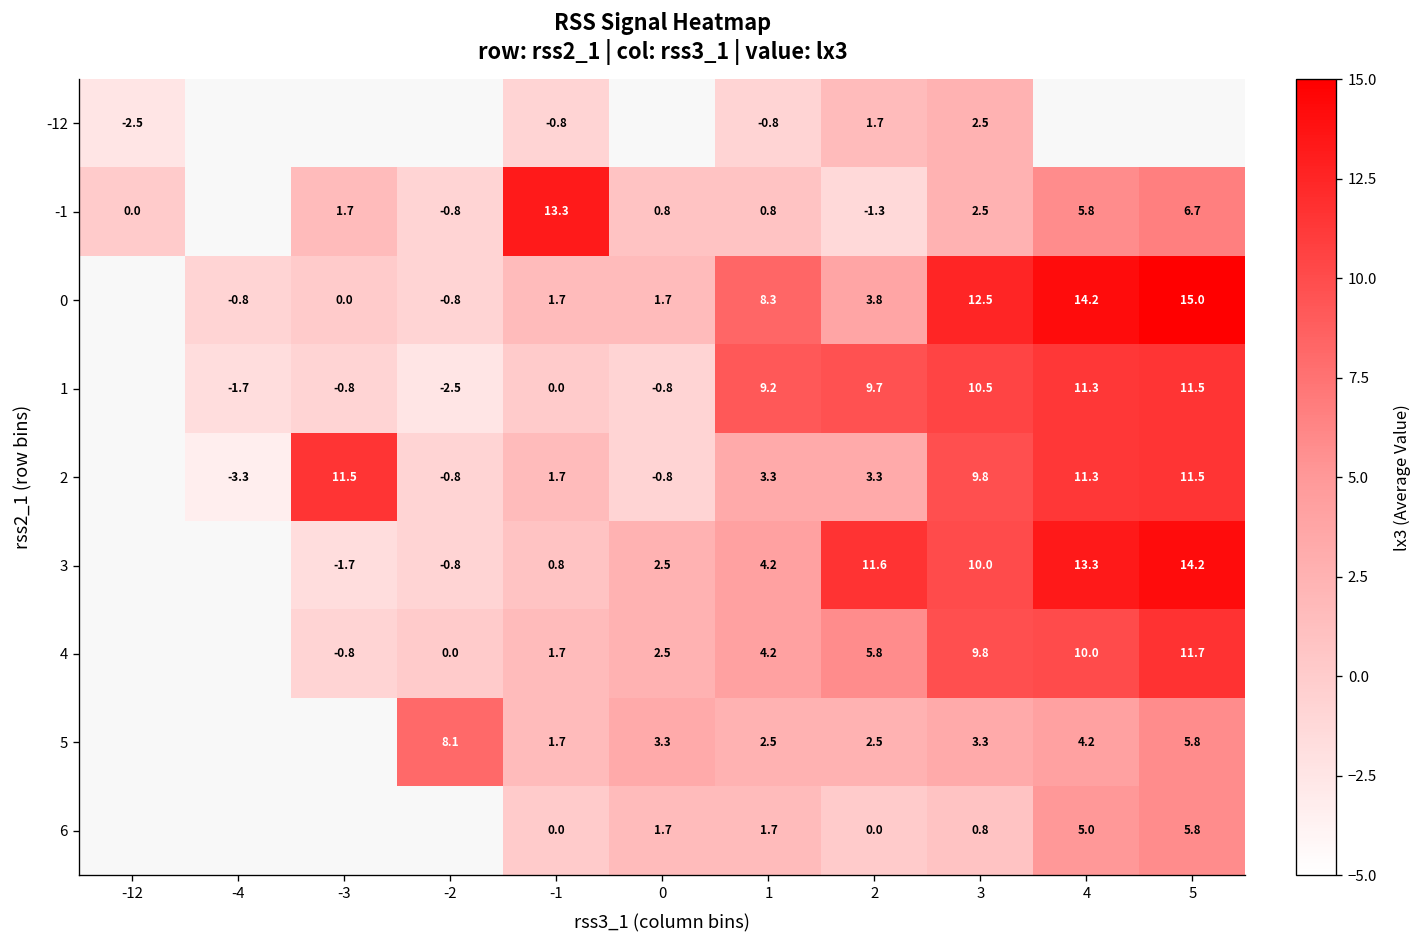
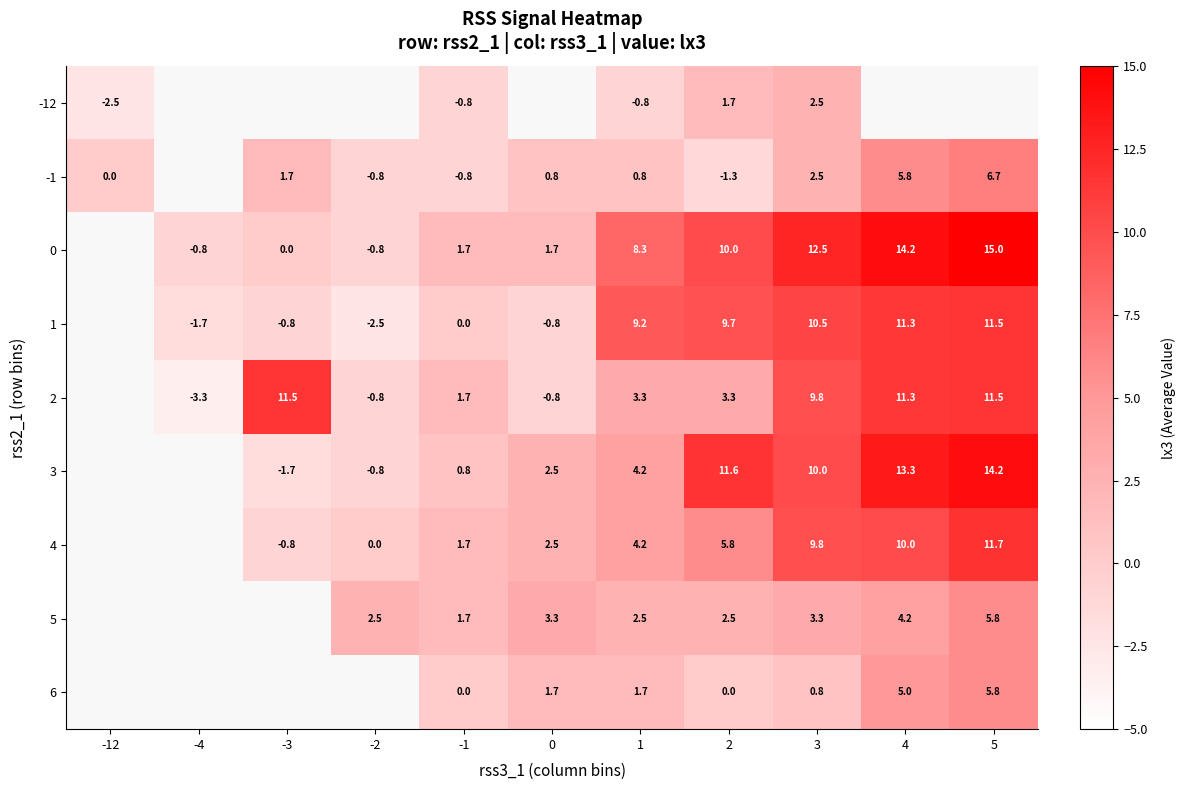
-1, -1: 13.3 -> -0.8
0, 2: 3.8 -> 10.0
5, -2: 8.1 -> 2.5
